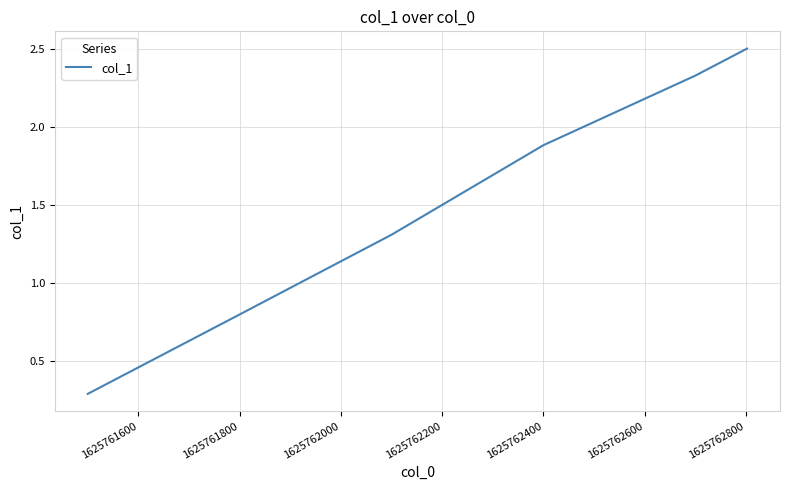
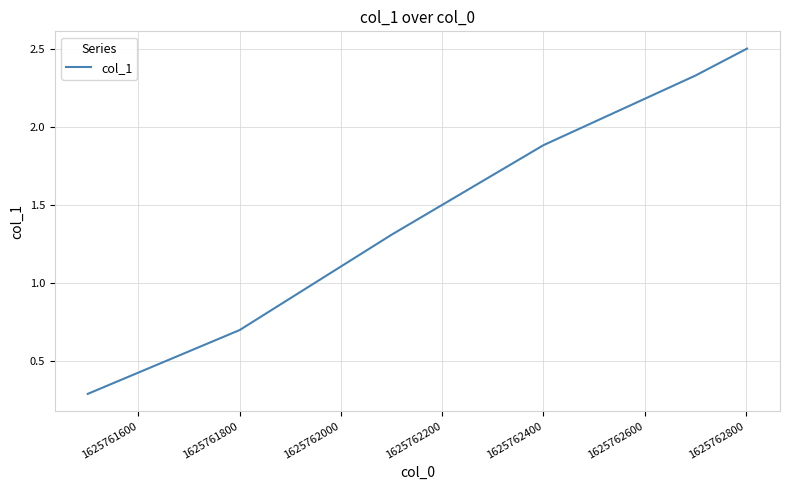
1625761800: 0.8 -> 0.7
